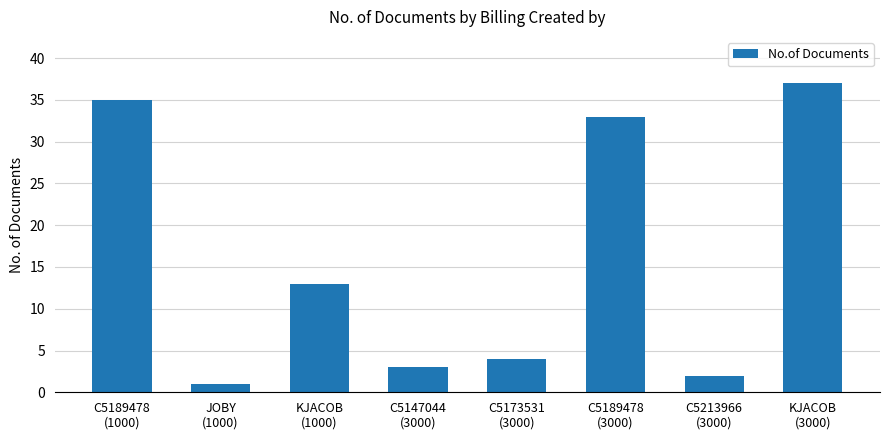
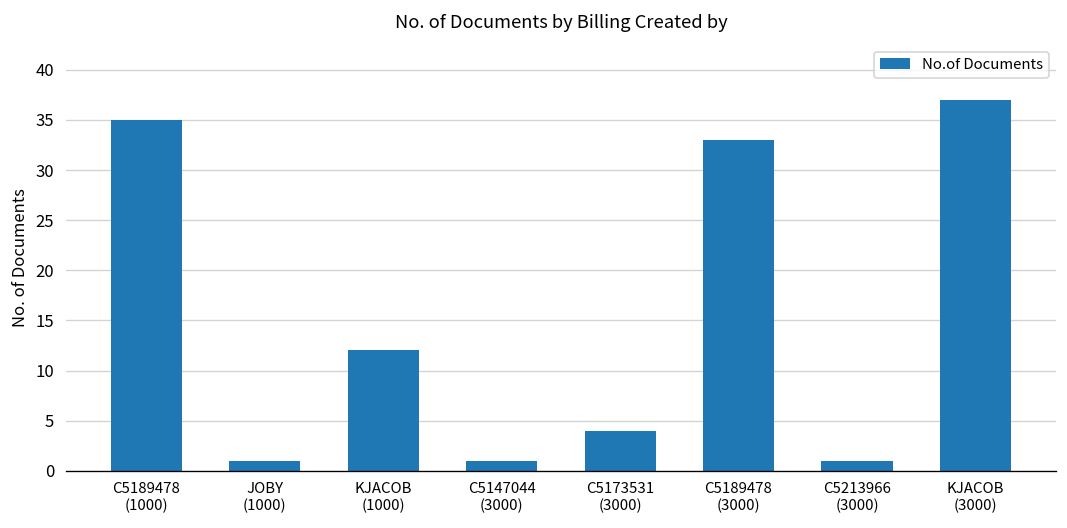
KJACOB (1000): 13 -> 12
C5147044 (3000): 3 -> 1
C5213966 (3000): 2 -> 1
